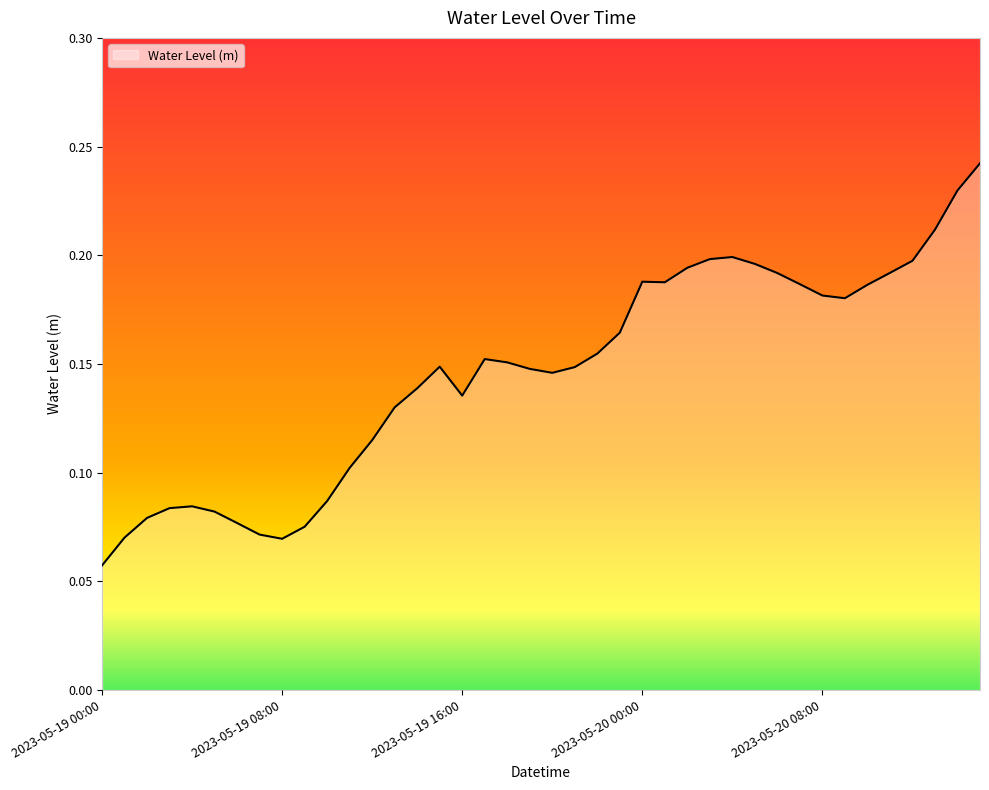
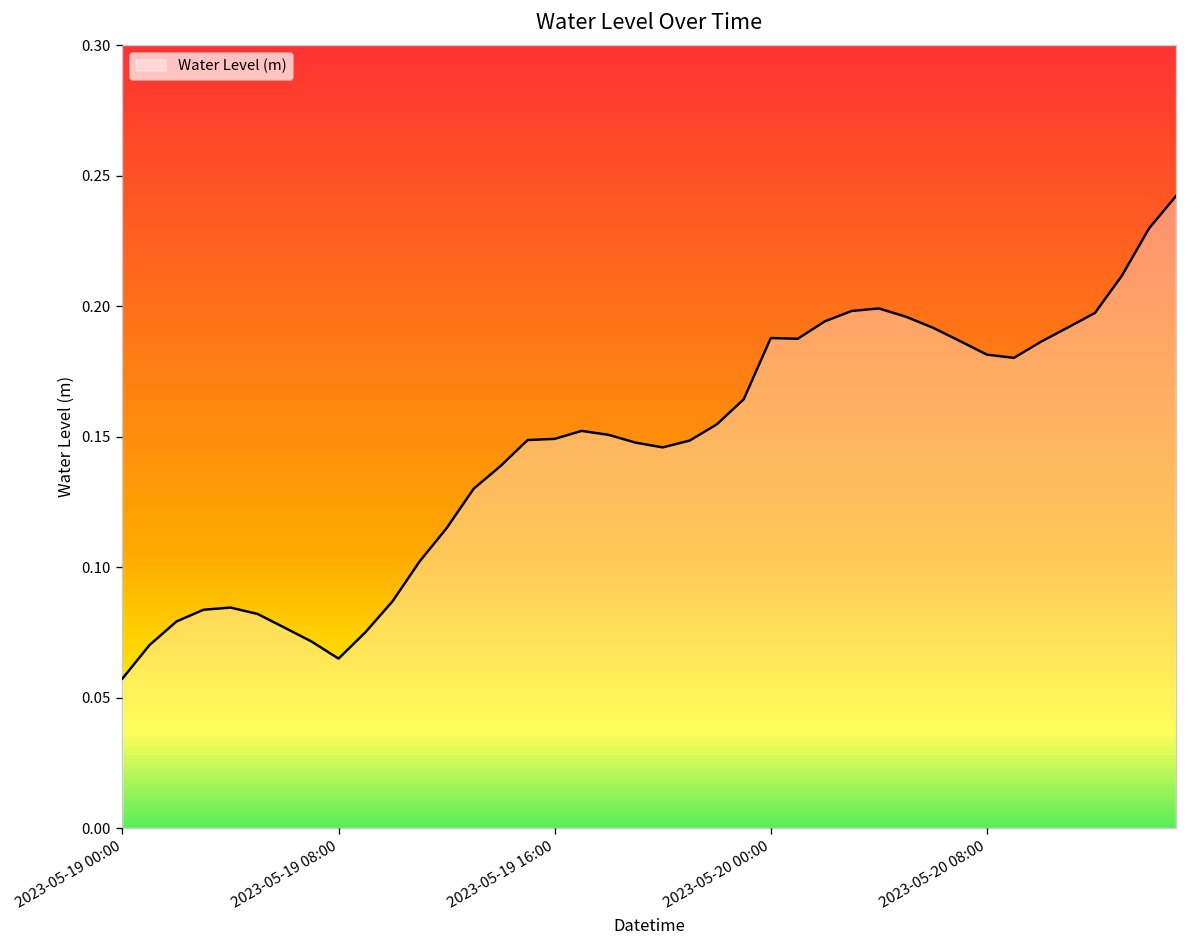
2023-05-19 08:00: 0.070 -> 0.065
2023-05-19 16:00: 0.135 -> 0.149
